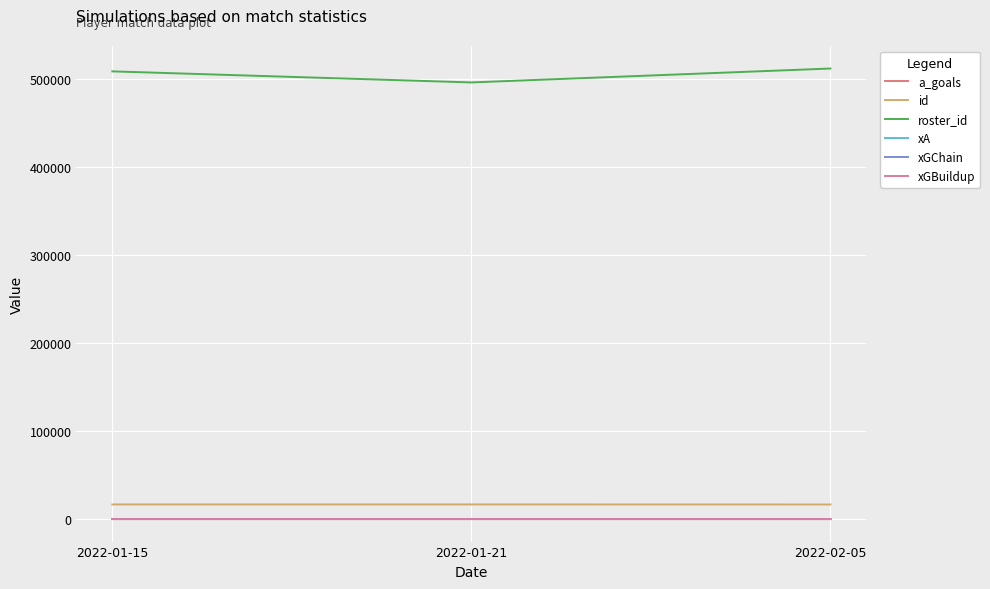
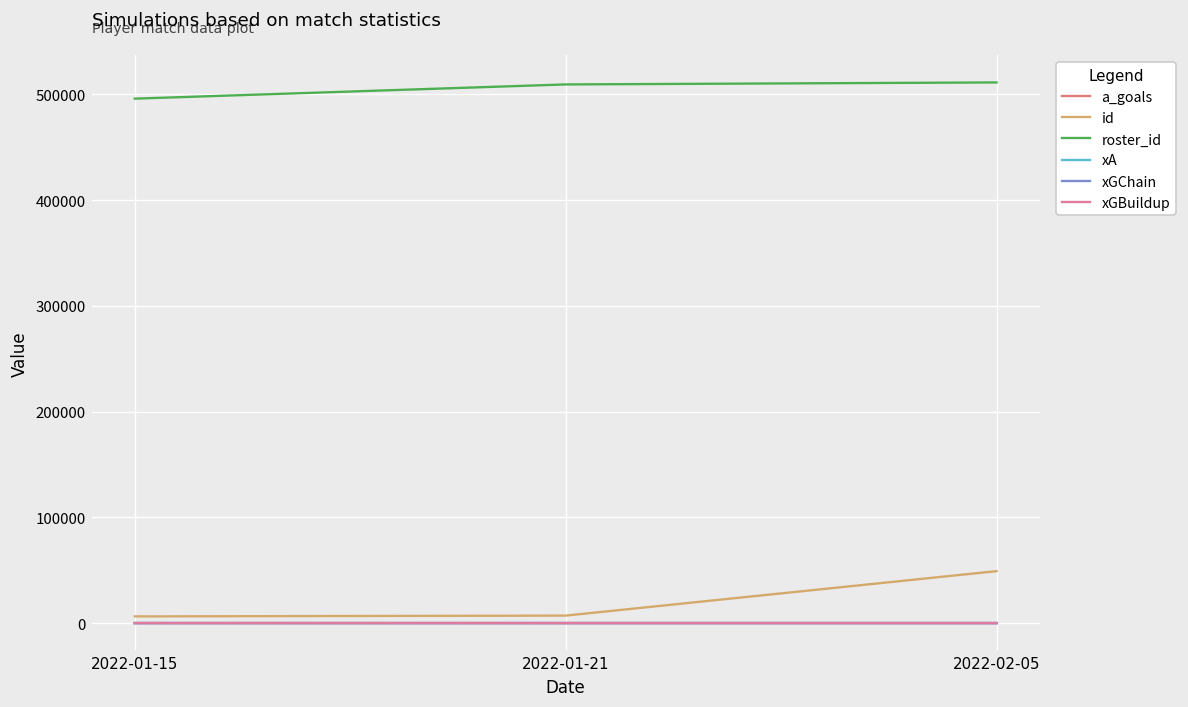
id, 2022-01-15: 20000 -> 10000
roster_id, 2022-01-15: 510000 -> 500000
id, 2022-01-21: 20000 -> 10000
roster_id, 2022-01-21: 500000 -> 510000
id, 2022-02-05: 20000 -> 50000
